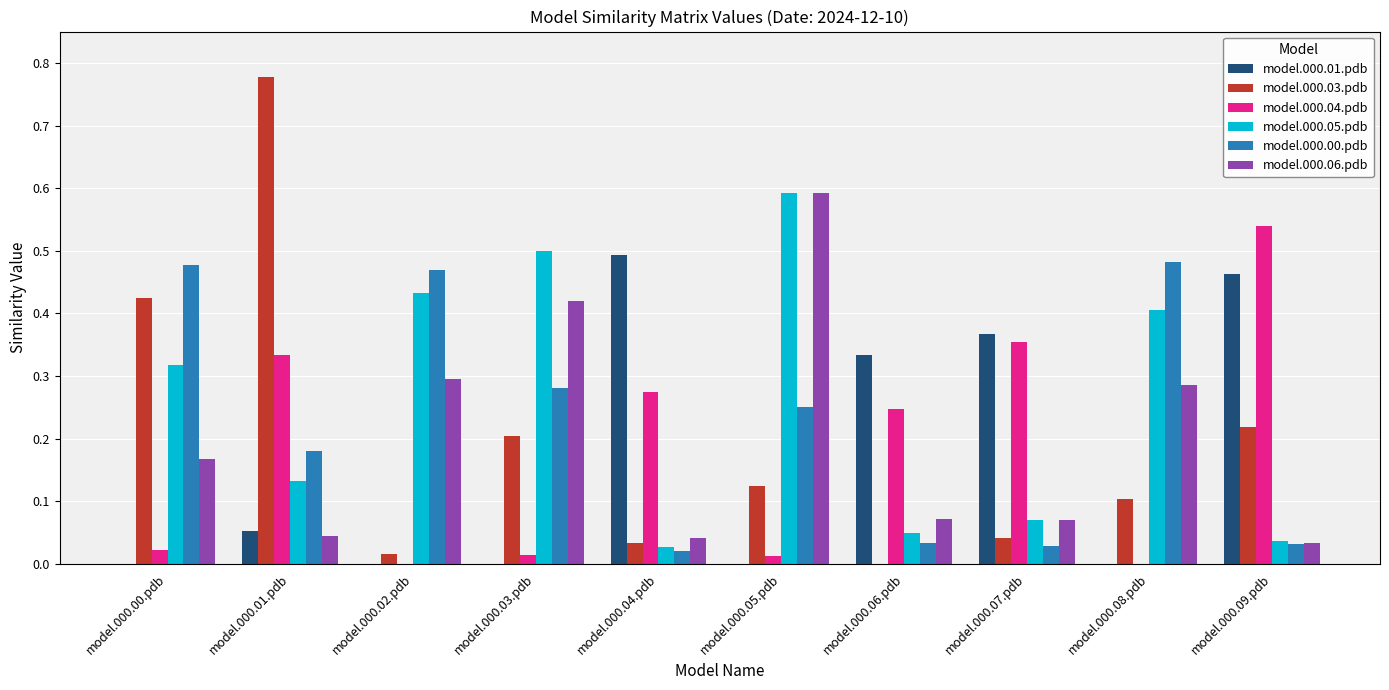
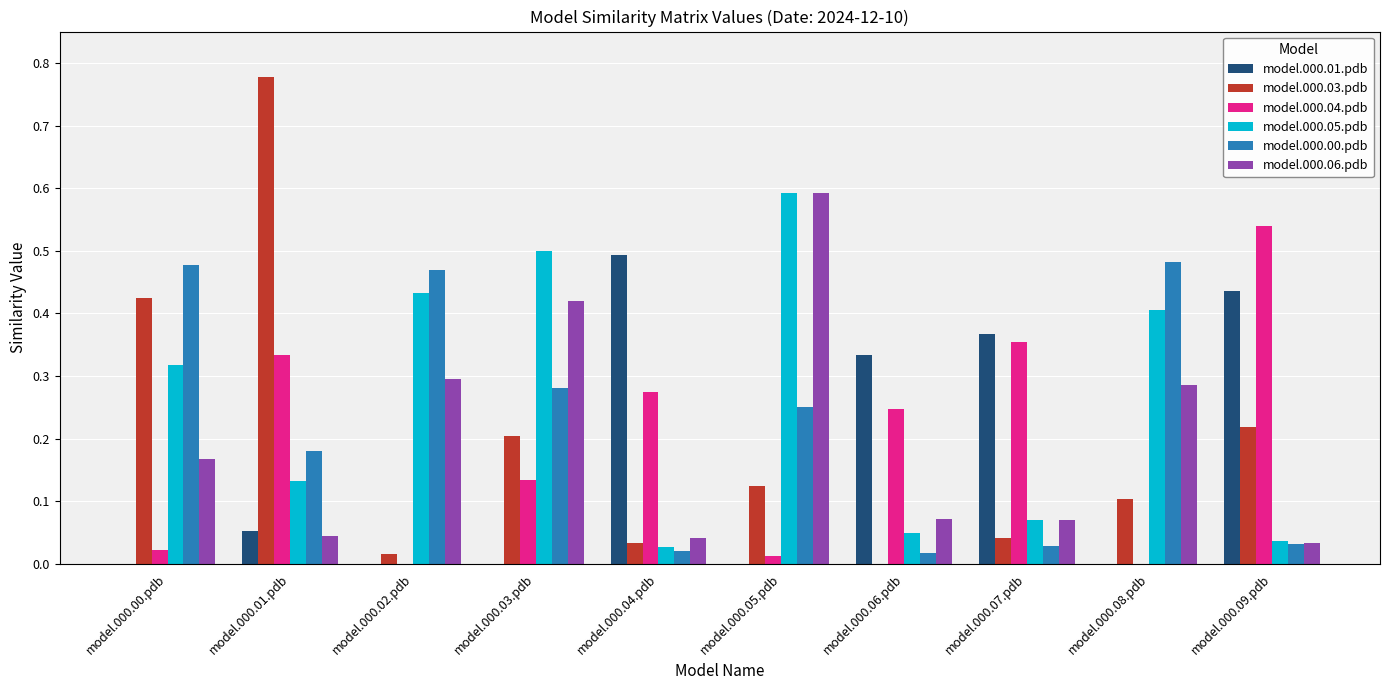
model.000.04.pdb, model.000.03.pdb: 0.01 -> 0.13
model.000.00.pdb, model.000.06.pdb: 0.03 -> 0.02
model.000.01.pdb, model.000.09.pdb: 0.46 -> 0.44
